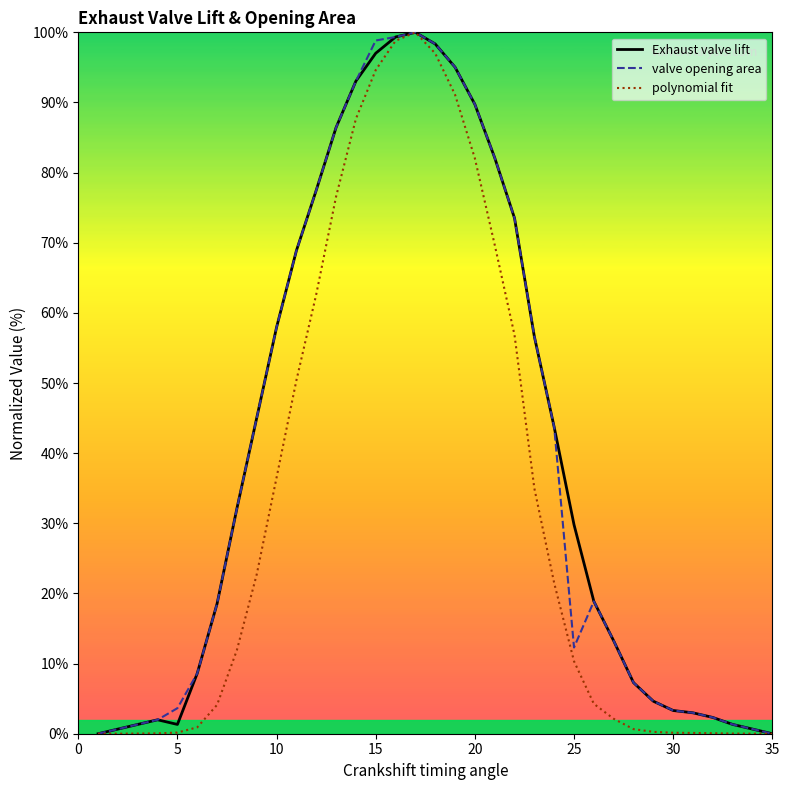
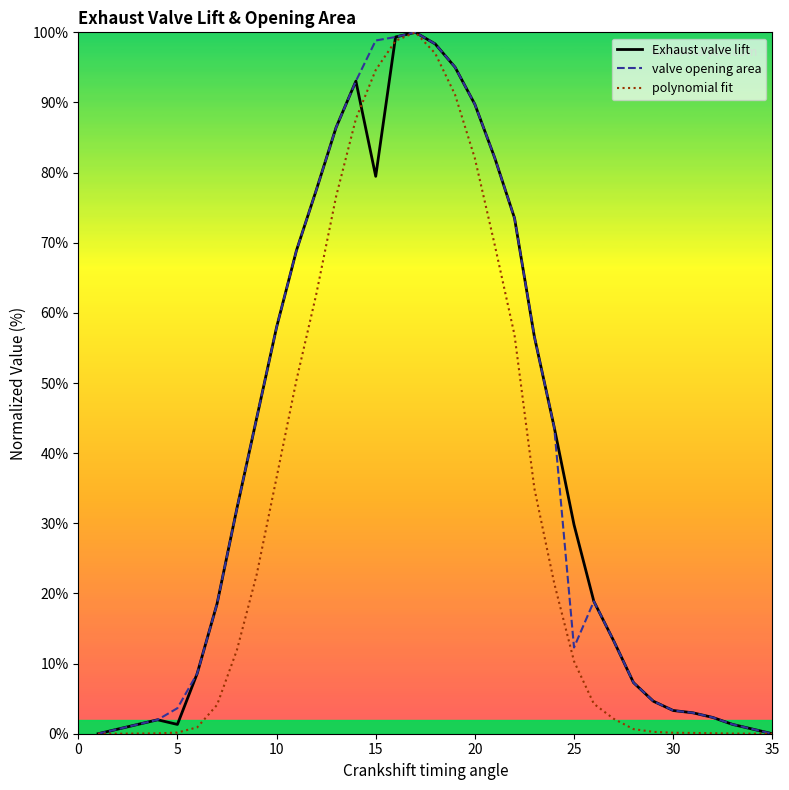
Exhaust valve lift, 15: 97% -> 79%
